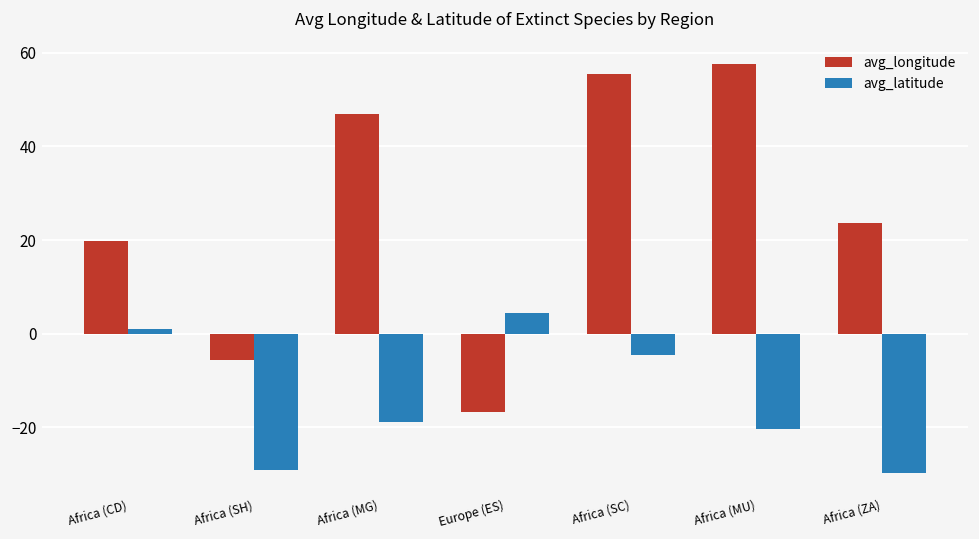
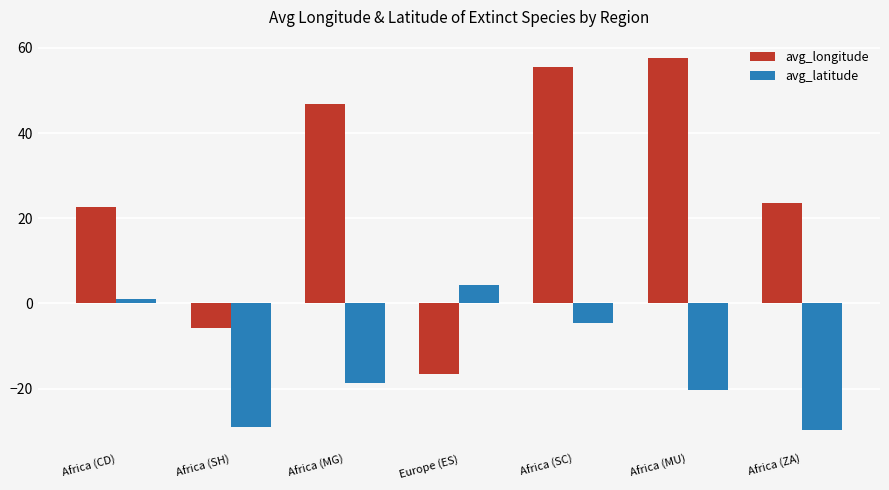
avg_longitude, Africa (CD): 20 -> 23
